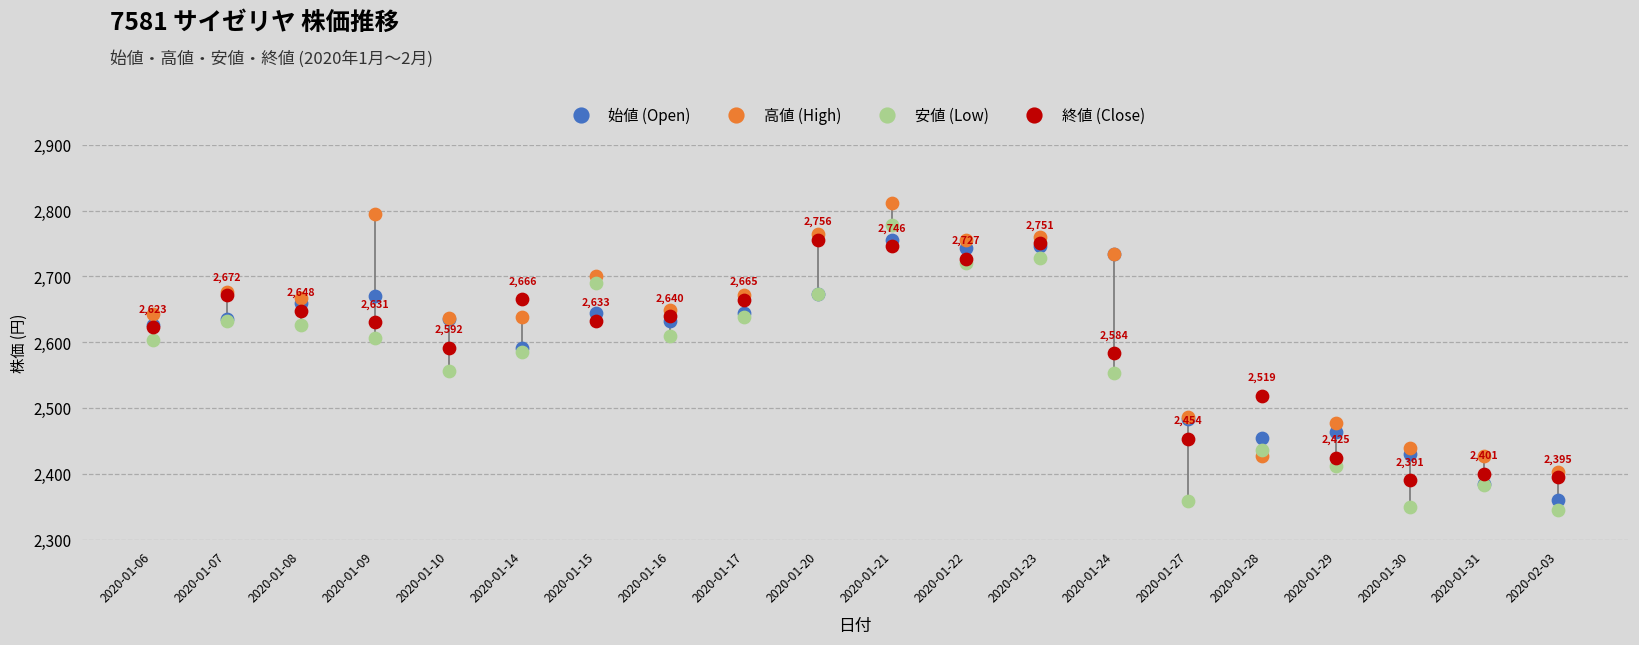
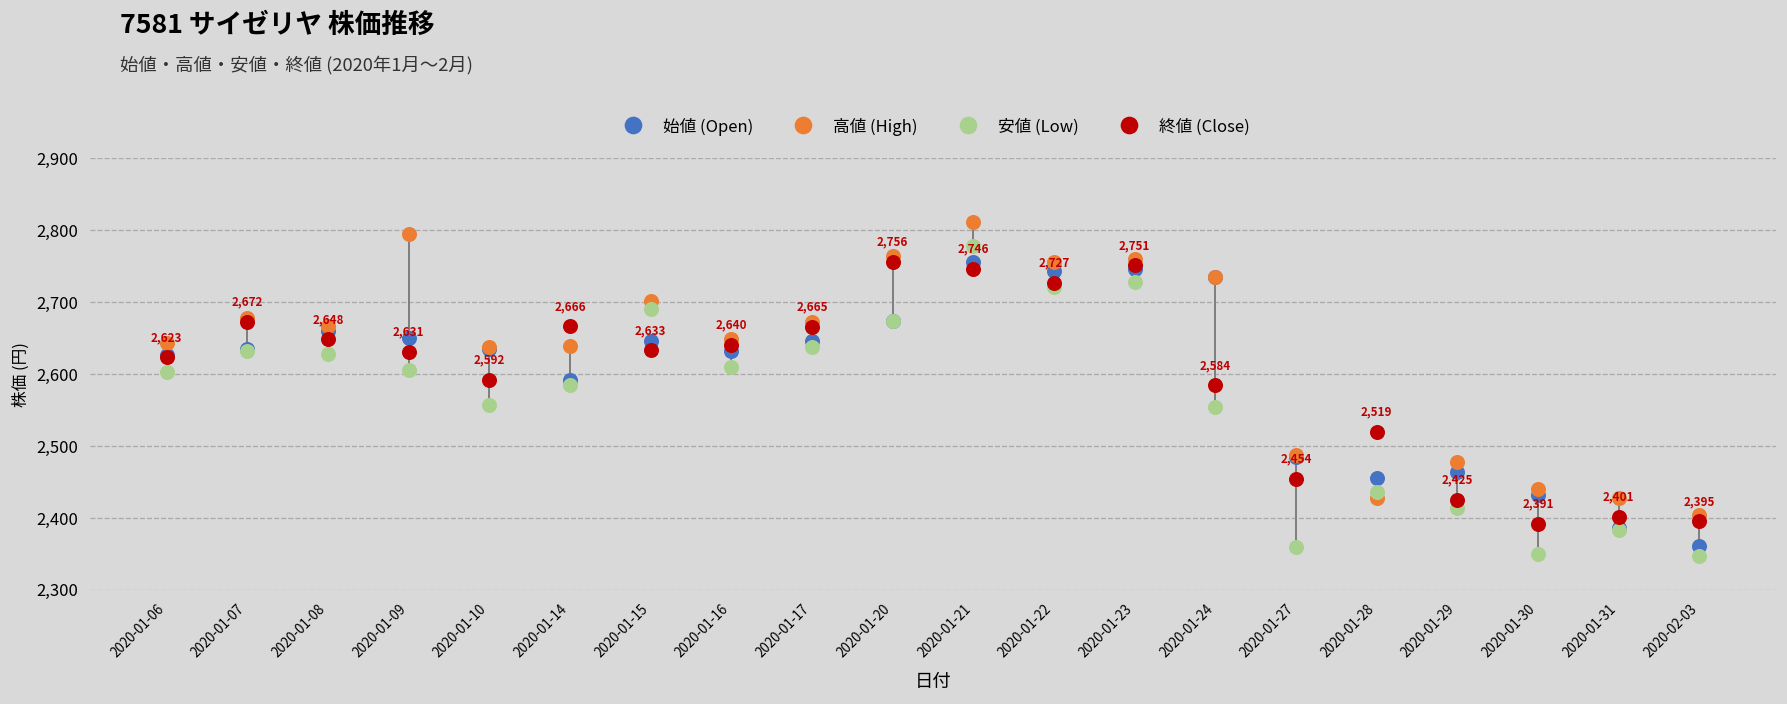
始値 (Open), 2020-01-09: 2,670 -> 2,650
